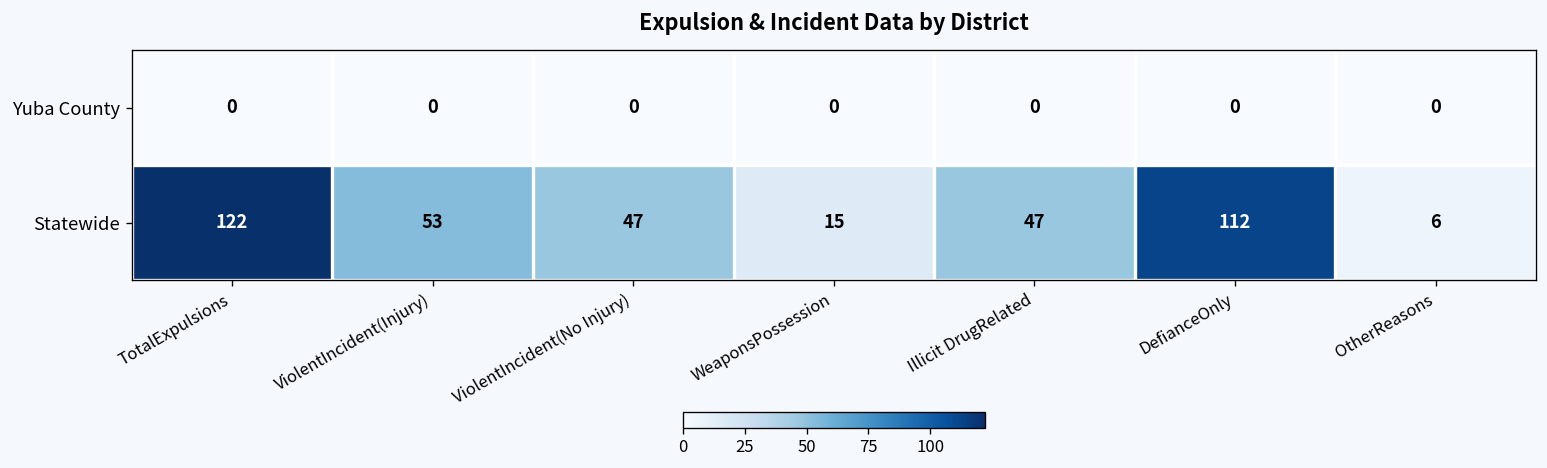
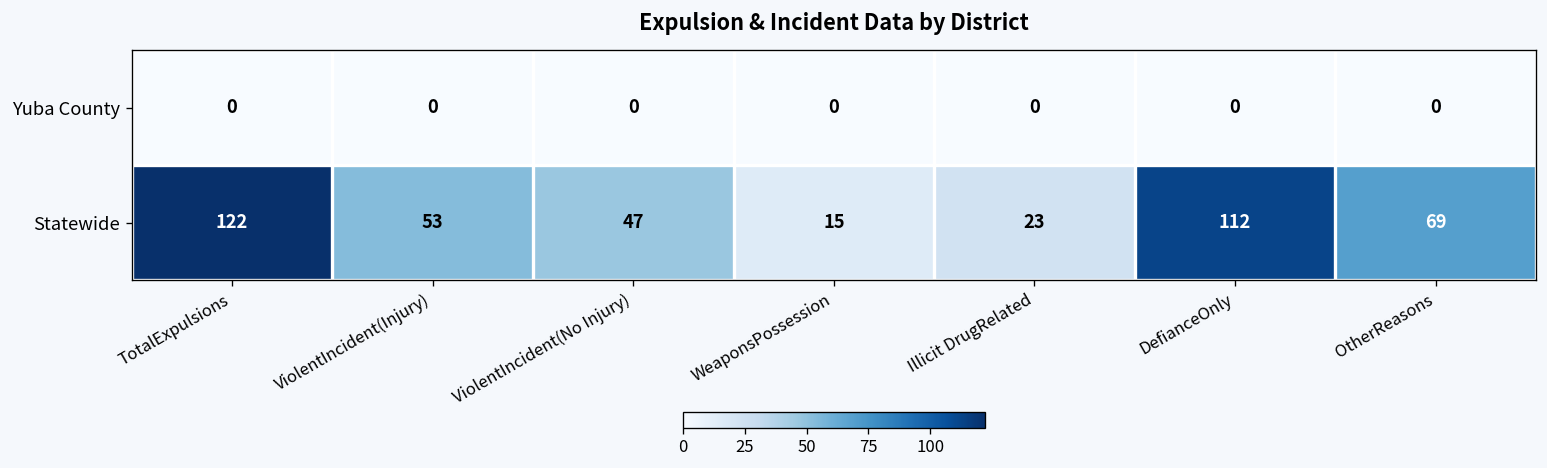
Statewide, Illicit DrugRelated: 47 -> 23
Statewide, OtherReasons: 6 -> 69
